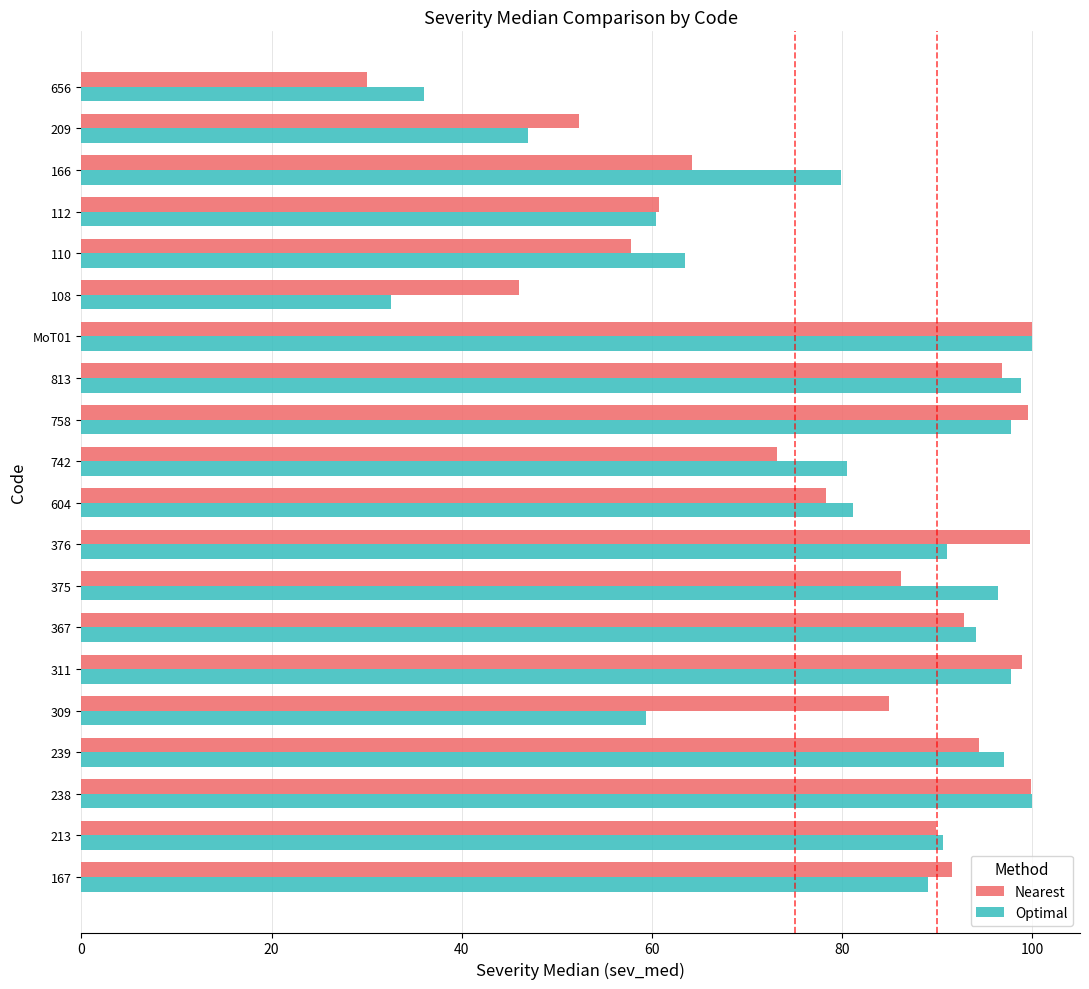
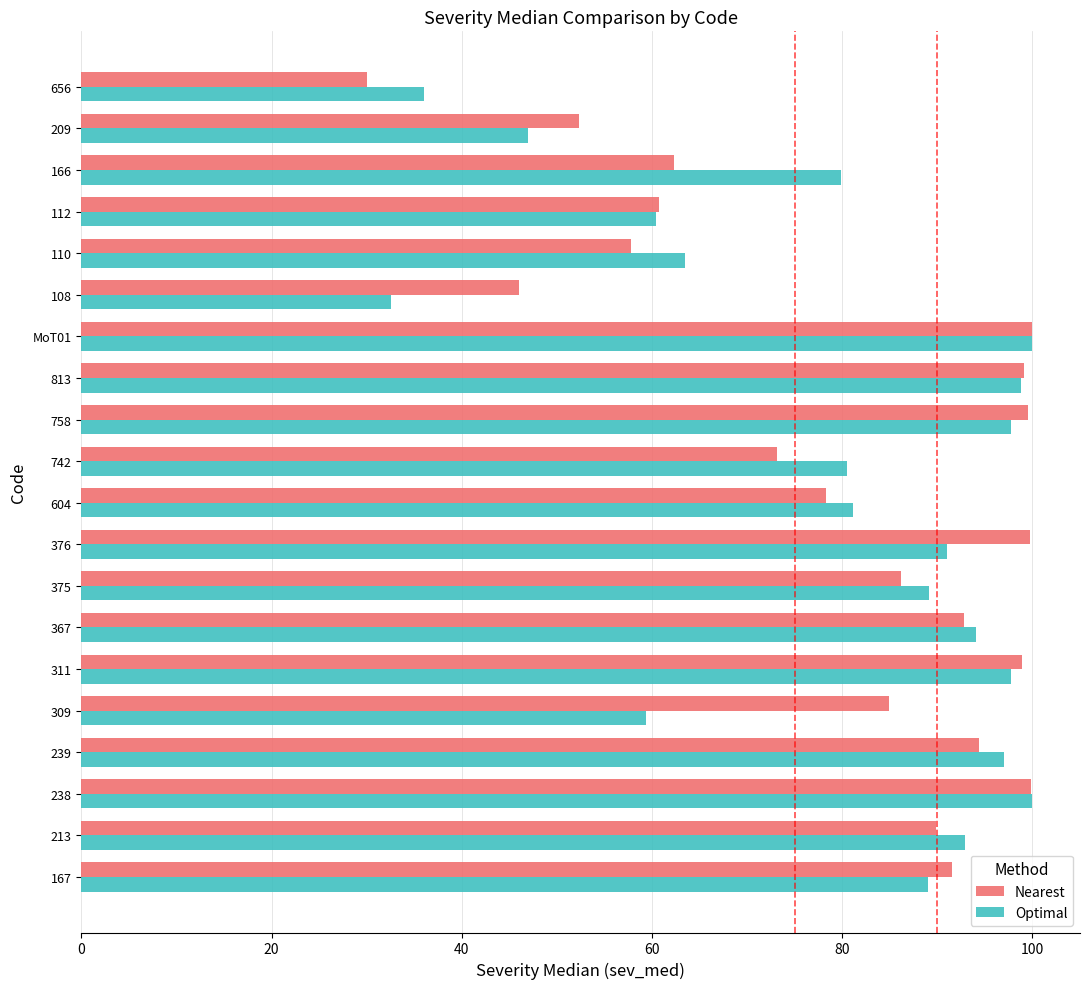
Nearest, 166: 64 -> 62
Nearest, 813: 97 -> 99
Optimal, 375: 96 -> 89
Optimal, 213: 91 -> 93
